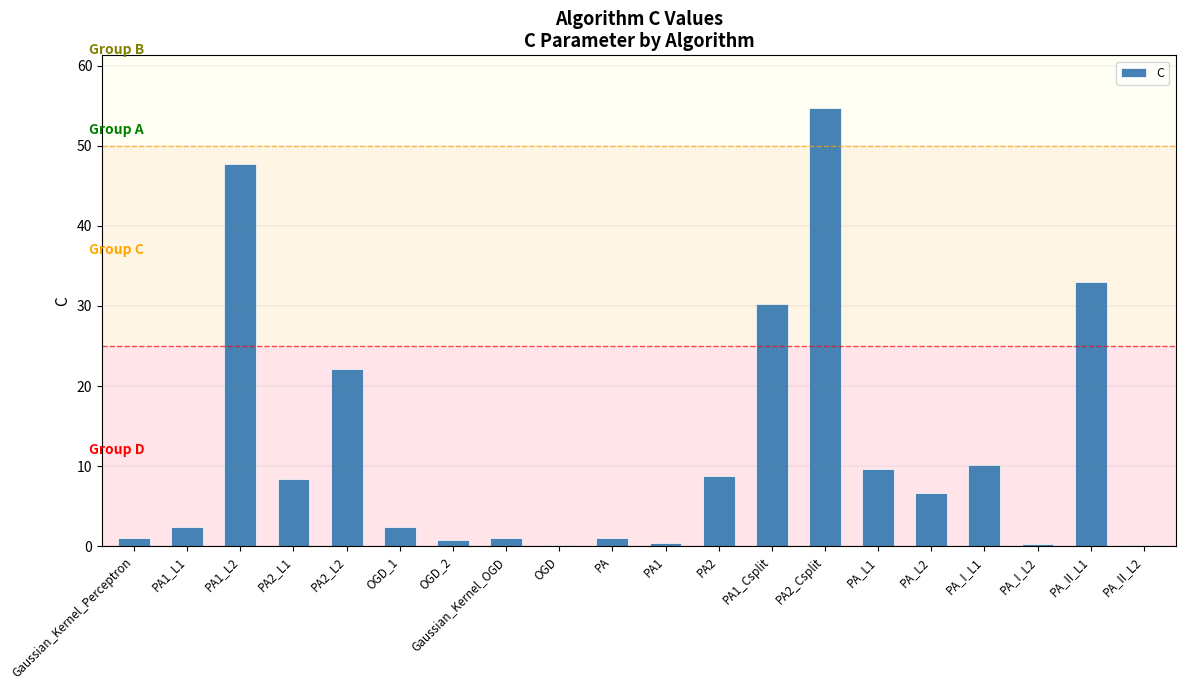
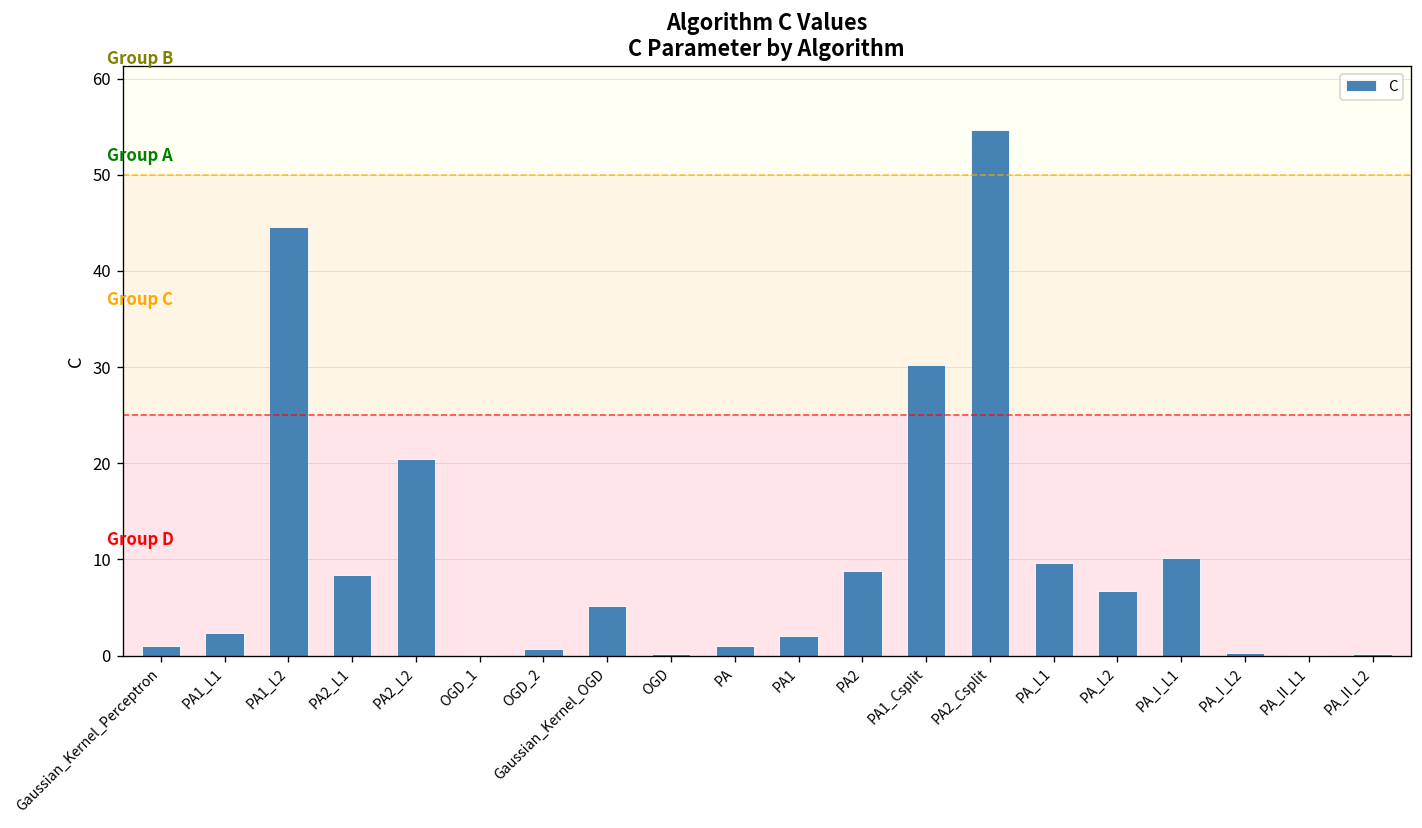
PA1_L2: 48 -> 45
PA2_L2: 22 -> 20
OGD_1: 2 -> 0
Gaussian_Kernel_OGD: 1 -> 5
PA1: 0 -> 2
PA_II_L1: 33 -> 0
